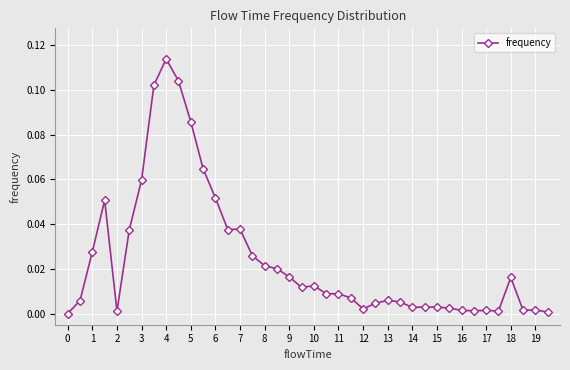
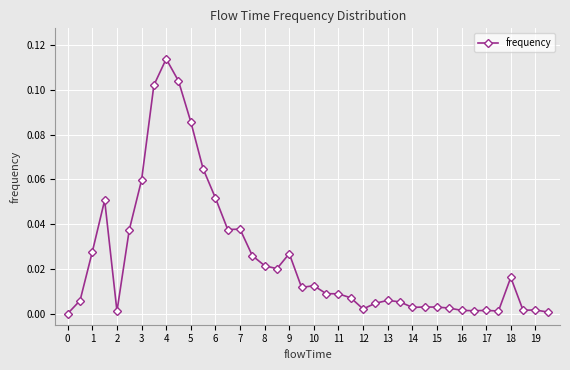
9: 0.016 -> 0.027
